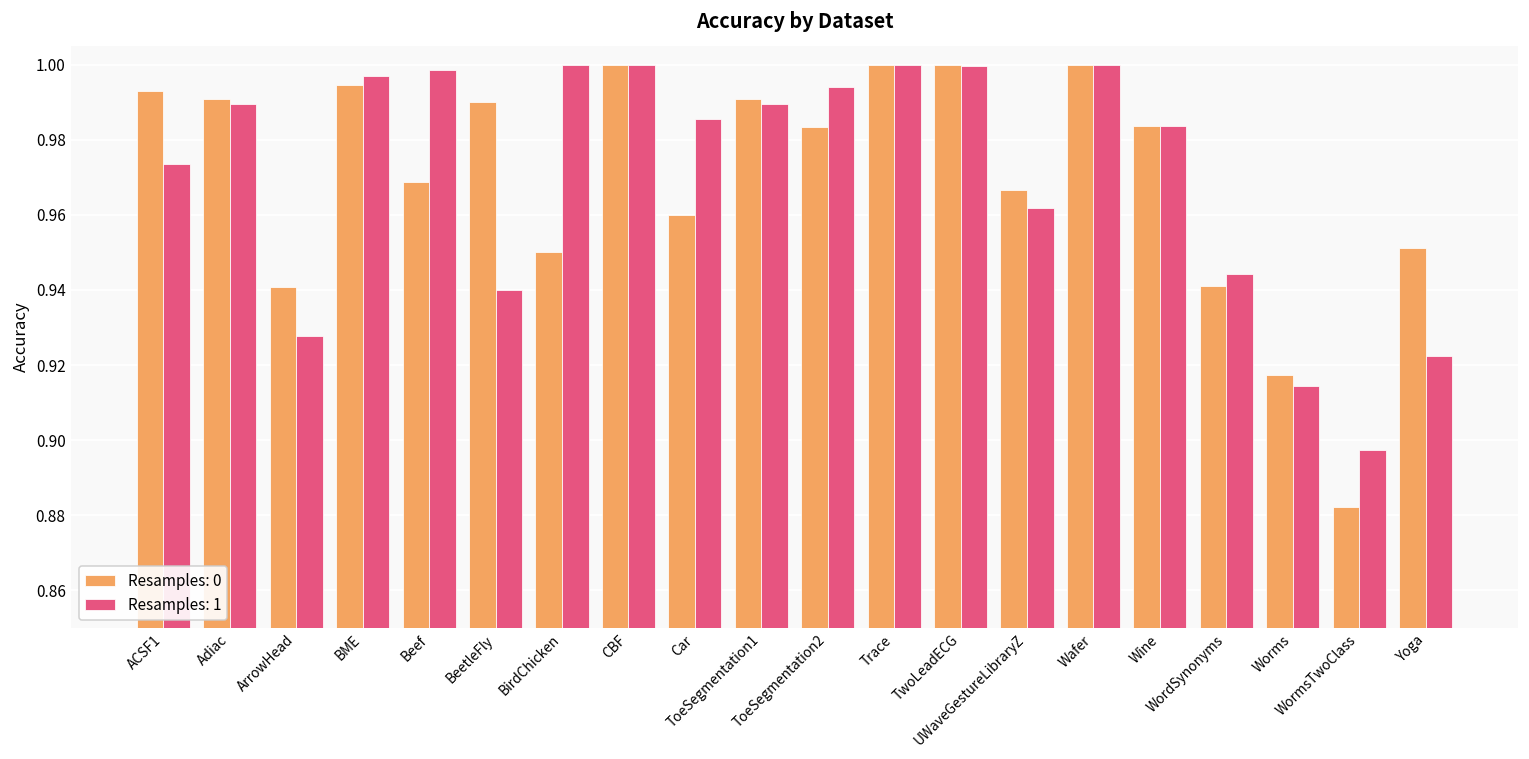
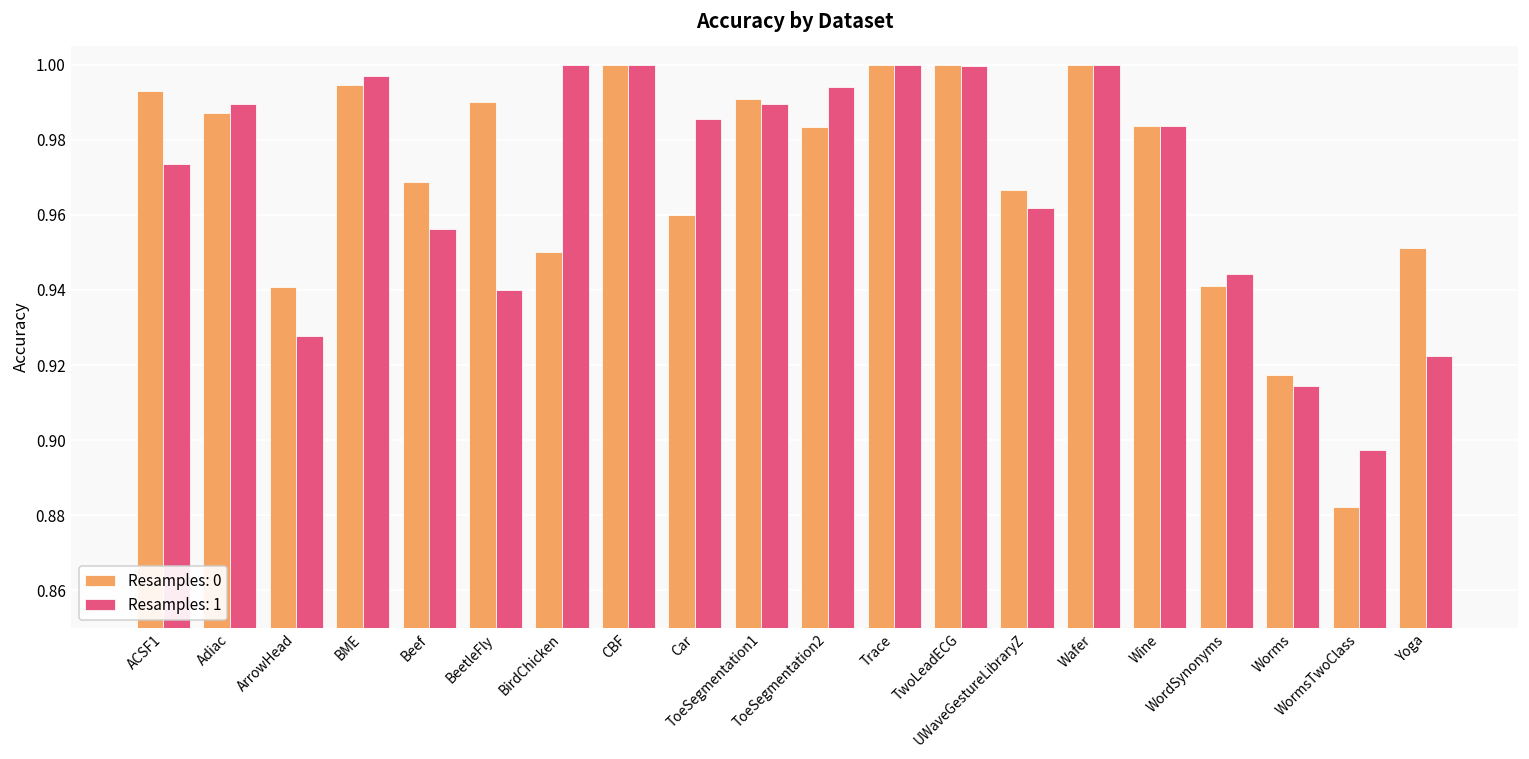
Resamples: 0, Adiac: 0.991 -> 0.987
Resamples: 1, Beef: 0.999 -> 0.956
